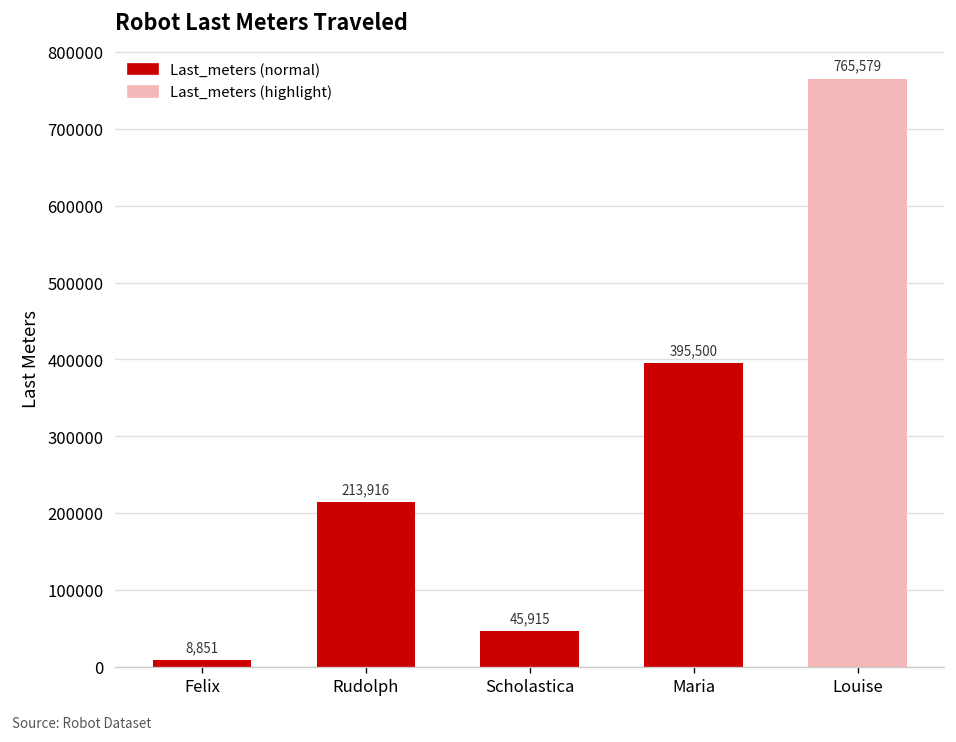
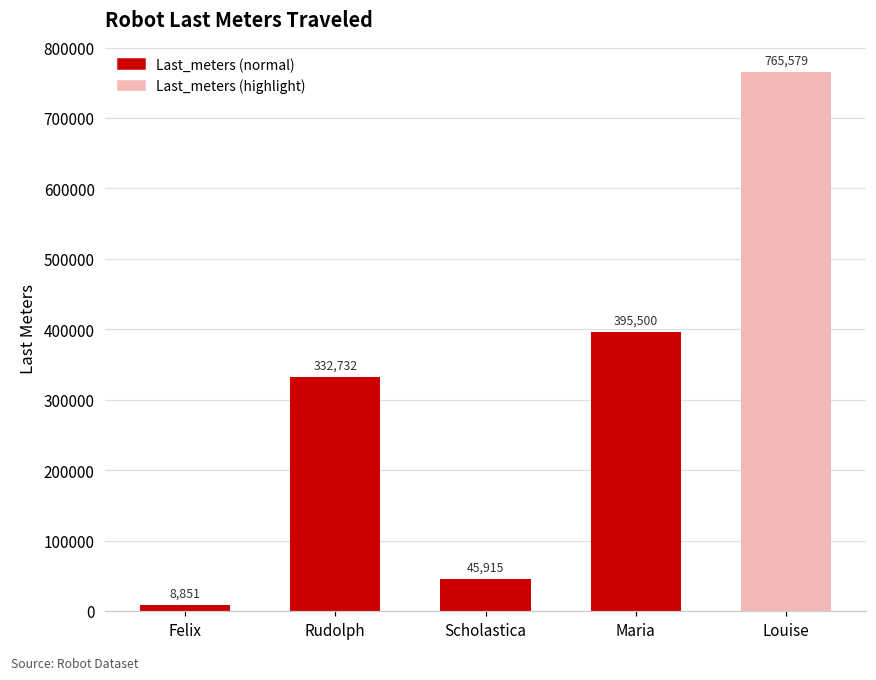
Rudolph: 213,916 -> 332,732
